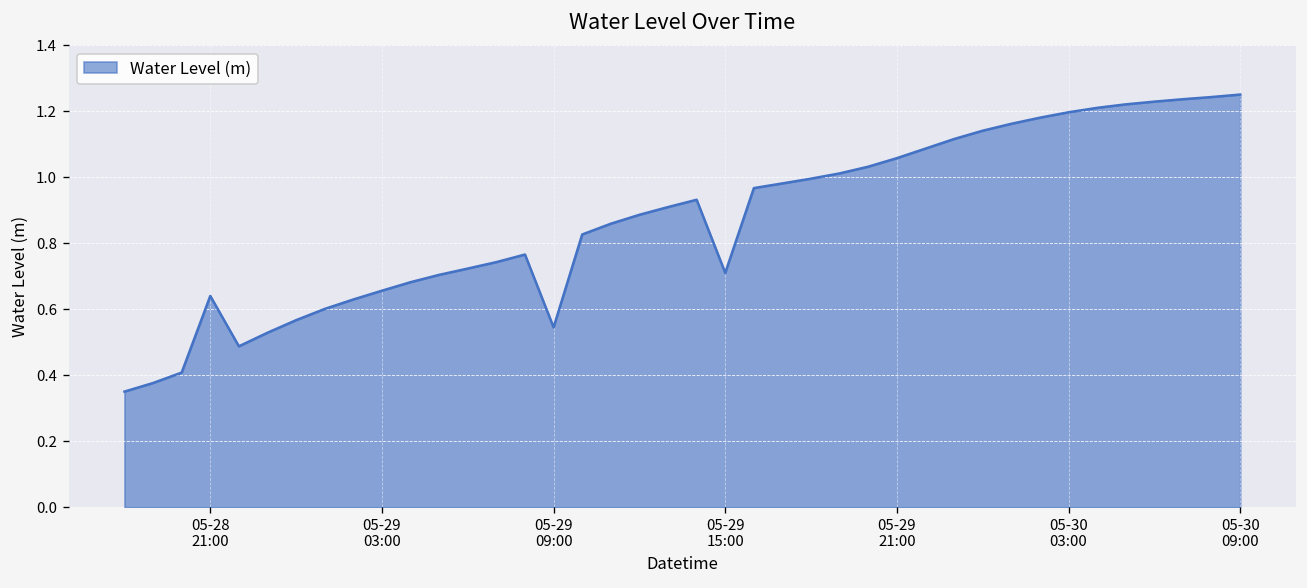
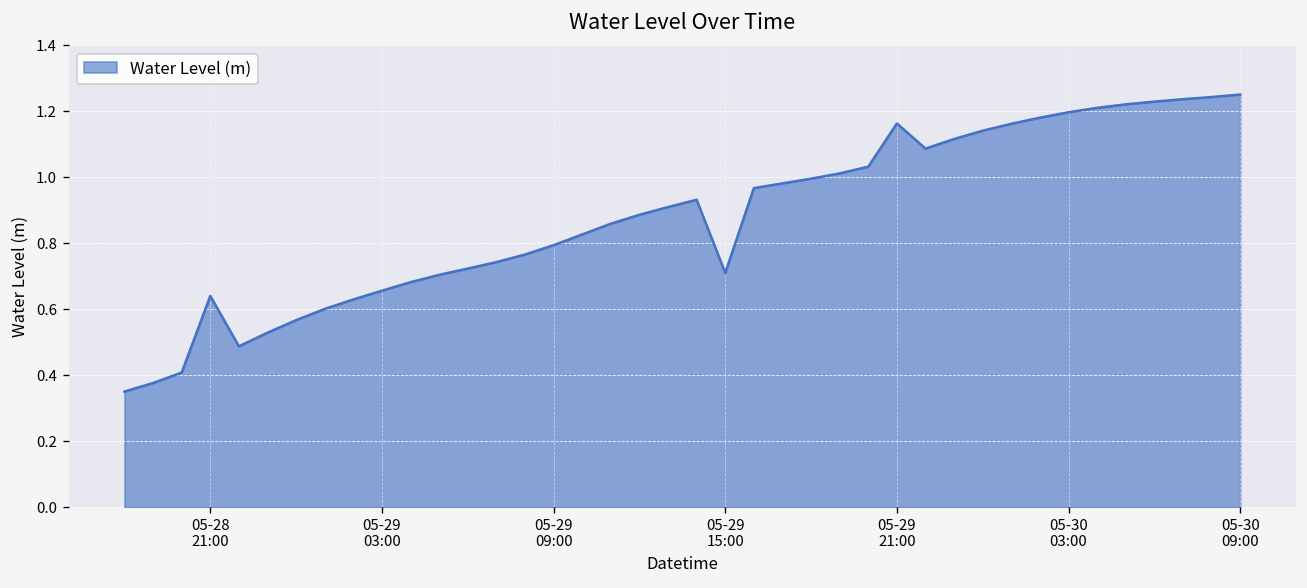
05-29 09:00: 0.55 -> 0.79
05-29 21:00: 1.06 -> 1.16
